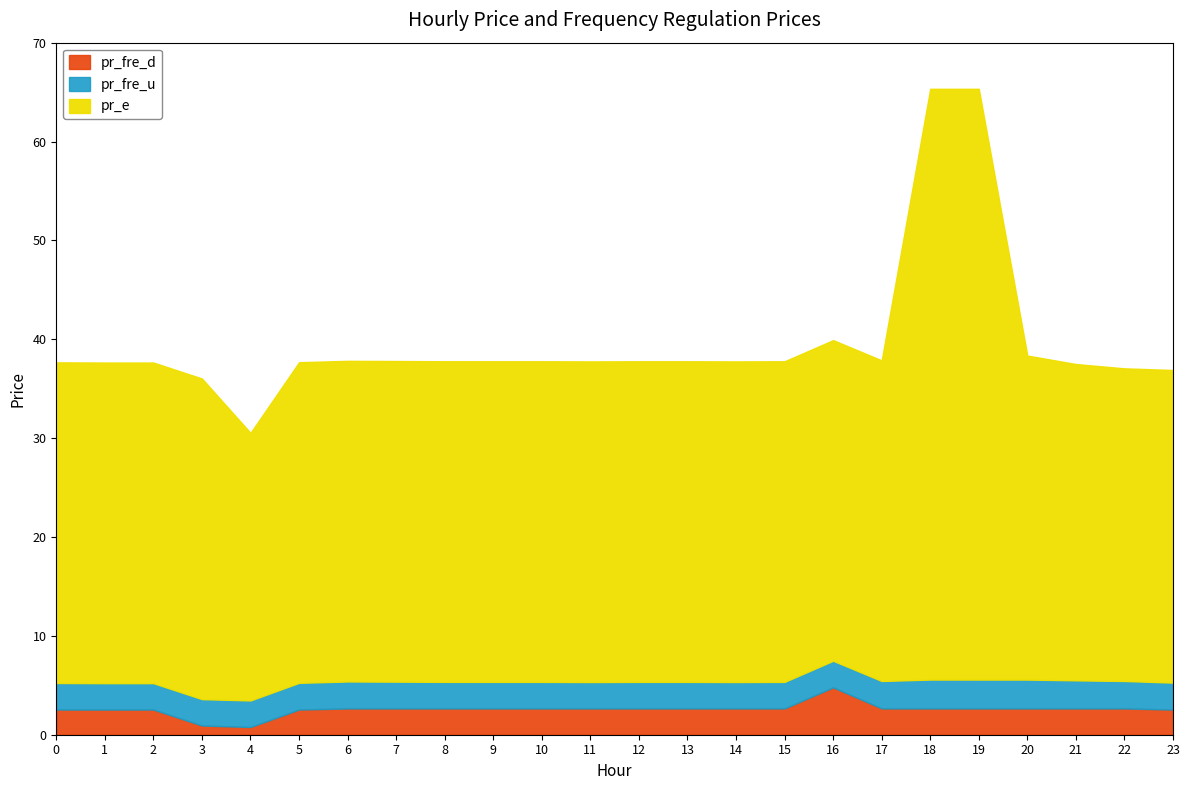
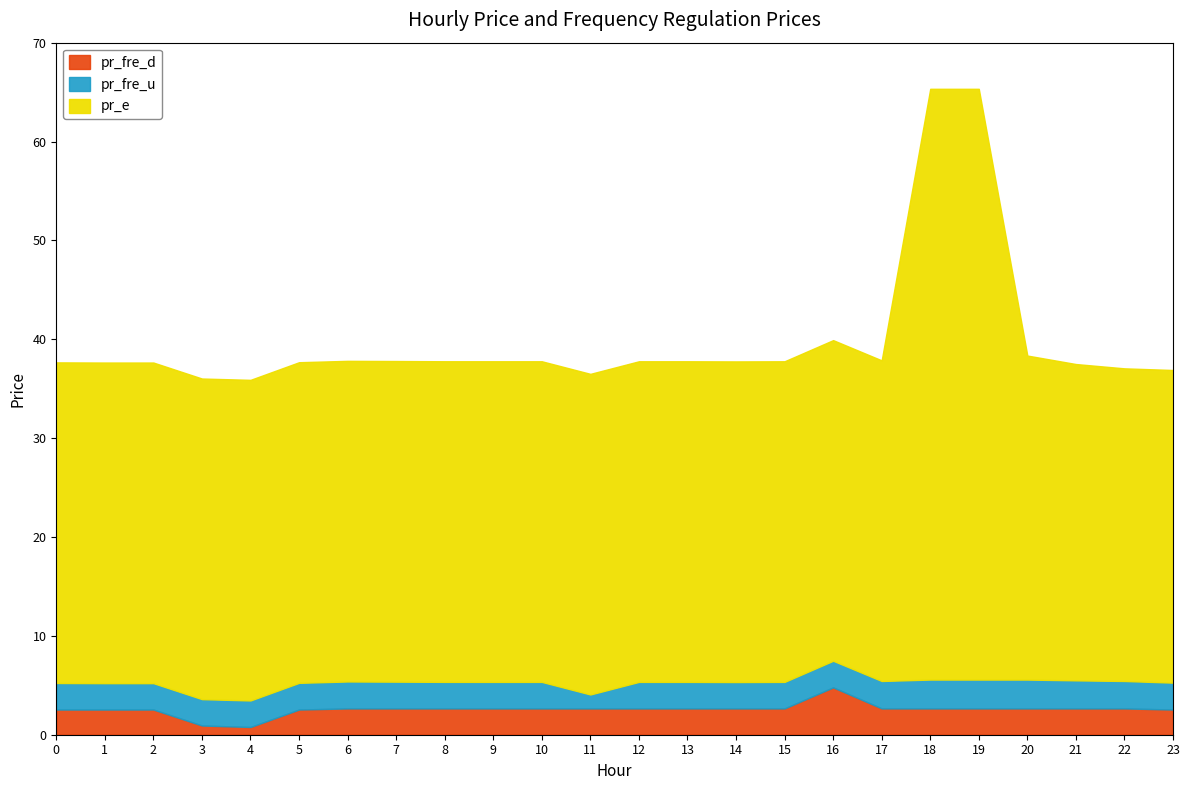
pr_e, 4: 27 -> 32
pr_fre_u, 11: 3 -> 1
